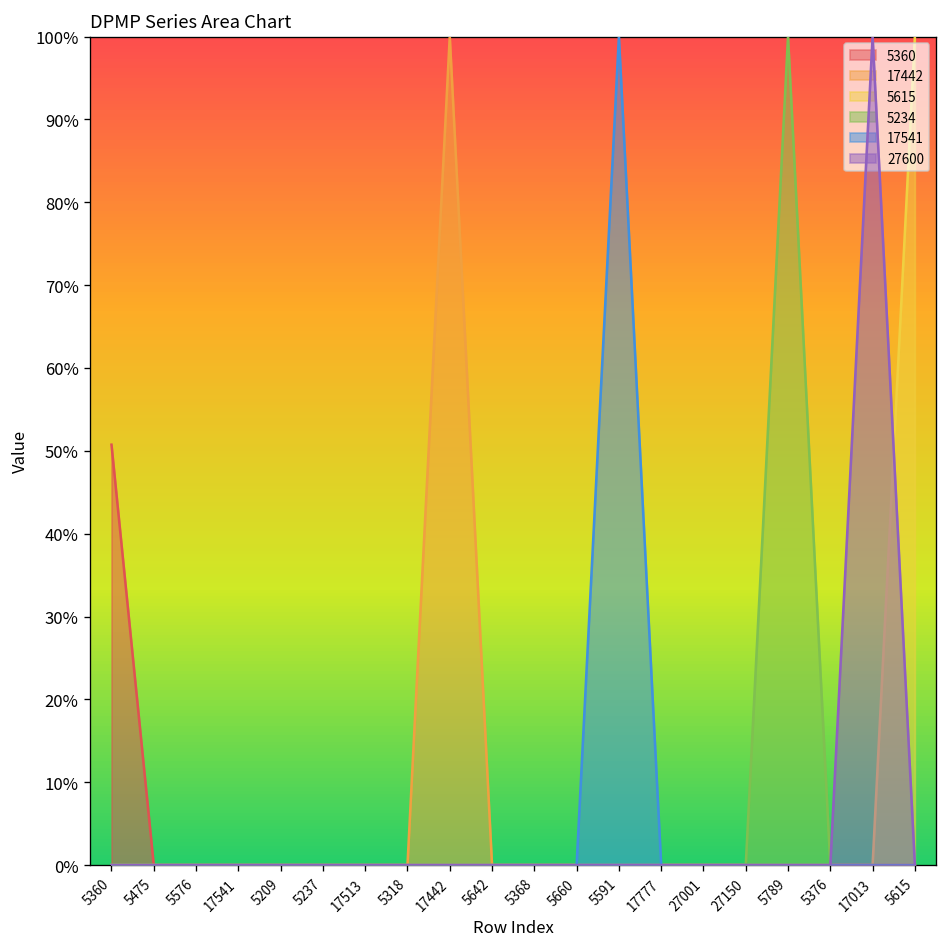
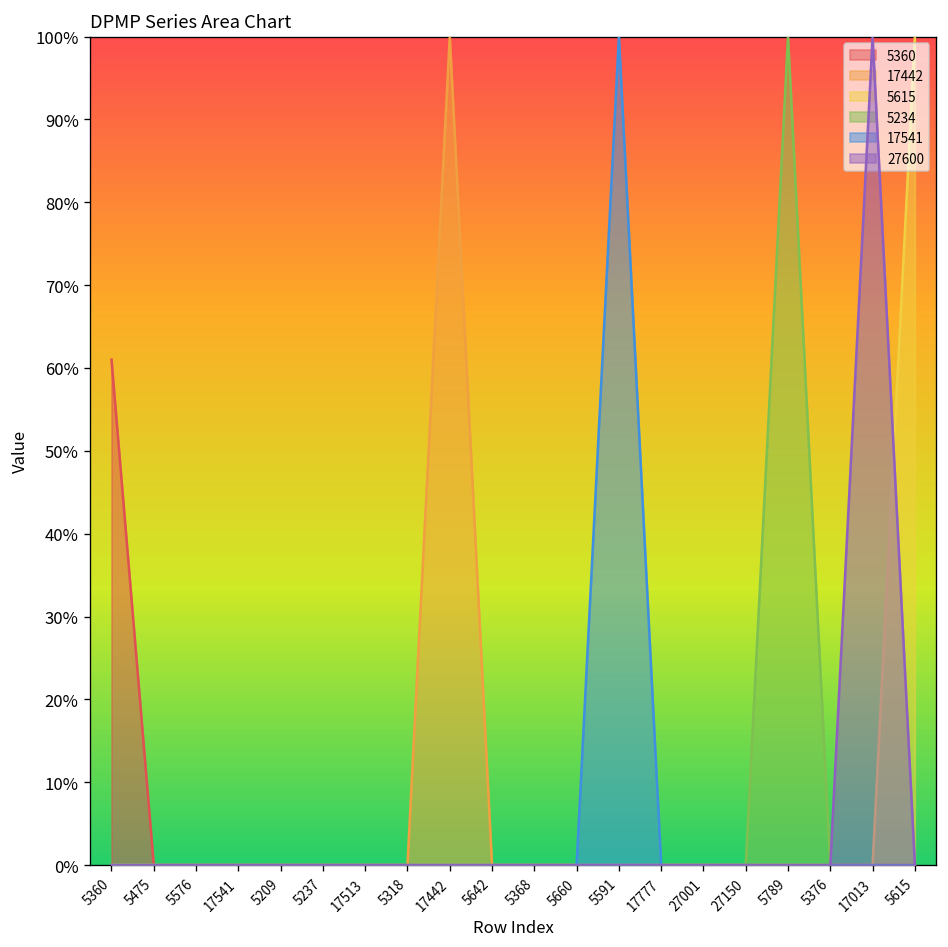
5360, 5360: 51% -> 61%
